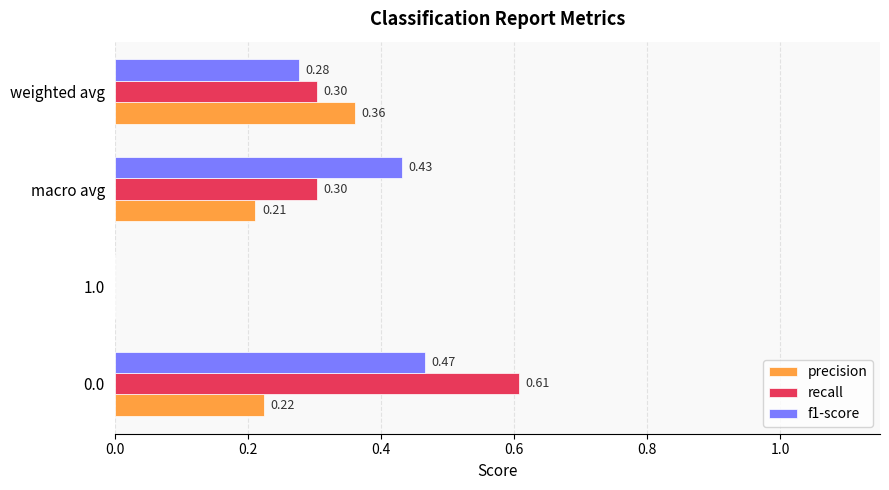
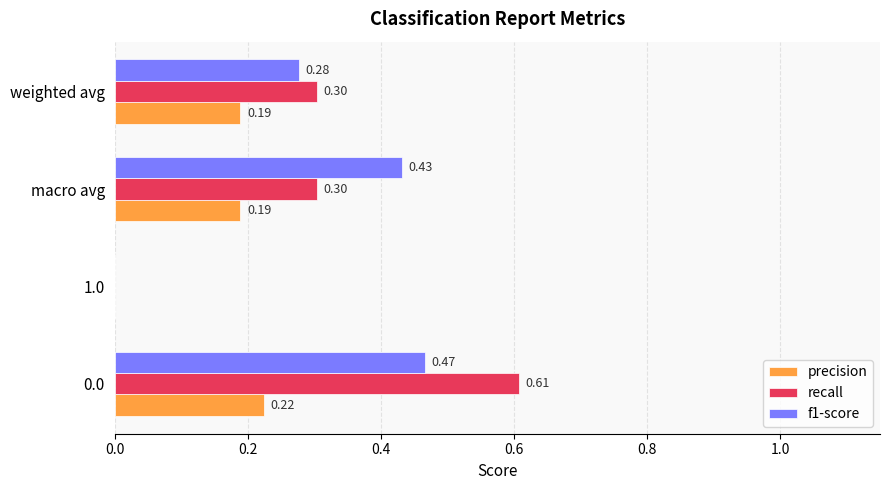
precision, weighted avg: 0.36 -> 0.19
precision, macro avg: 0.21 -> 0.19
